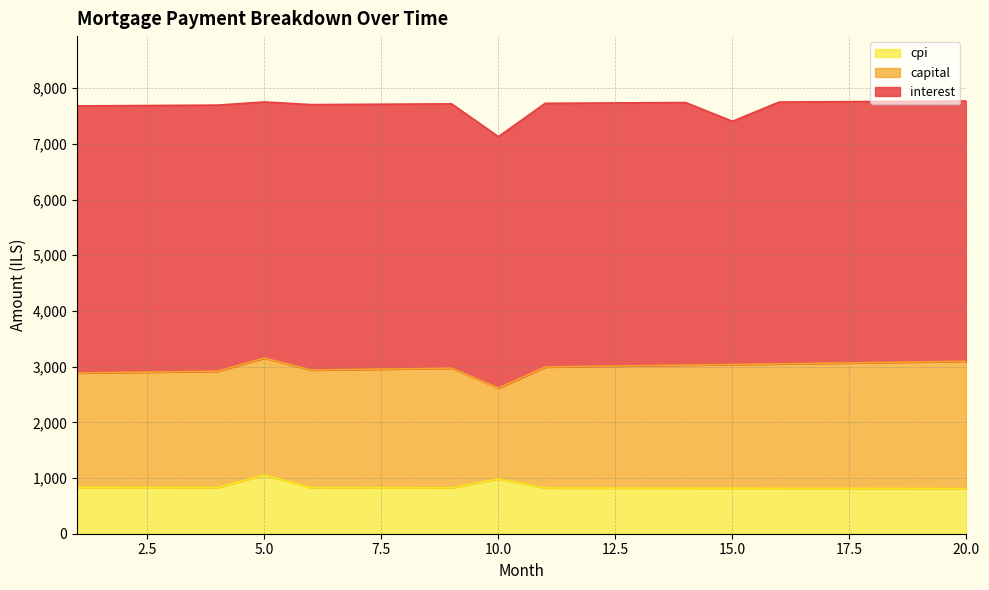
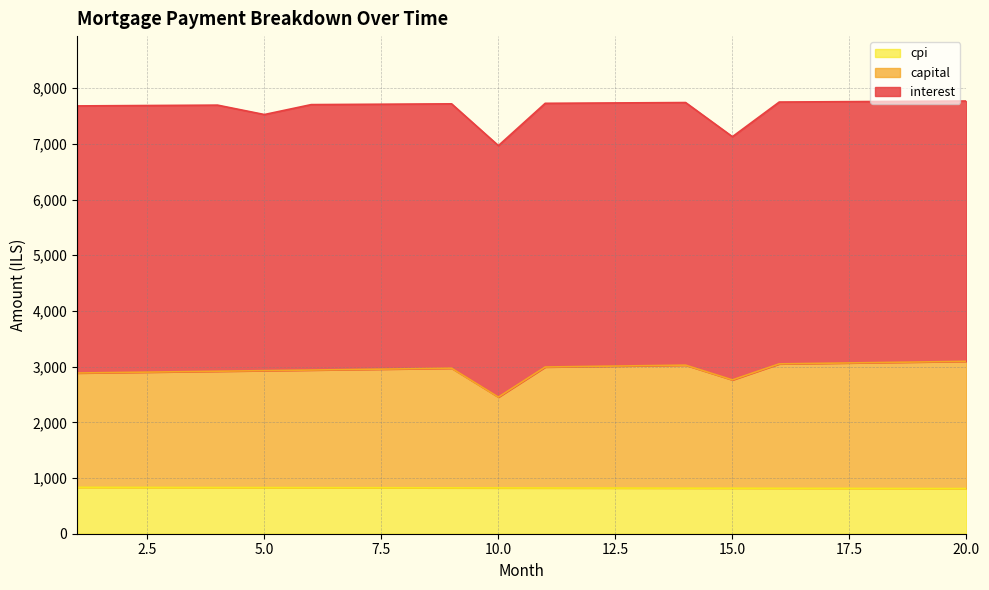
cpi, 5.0: 1,100 -> 800
cpi, 10.0: 1,000 -> 800
capital, 15.0: 2,200 -> 1,900
